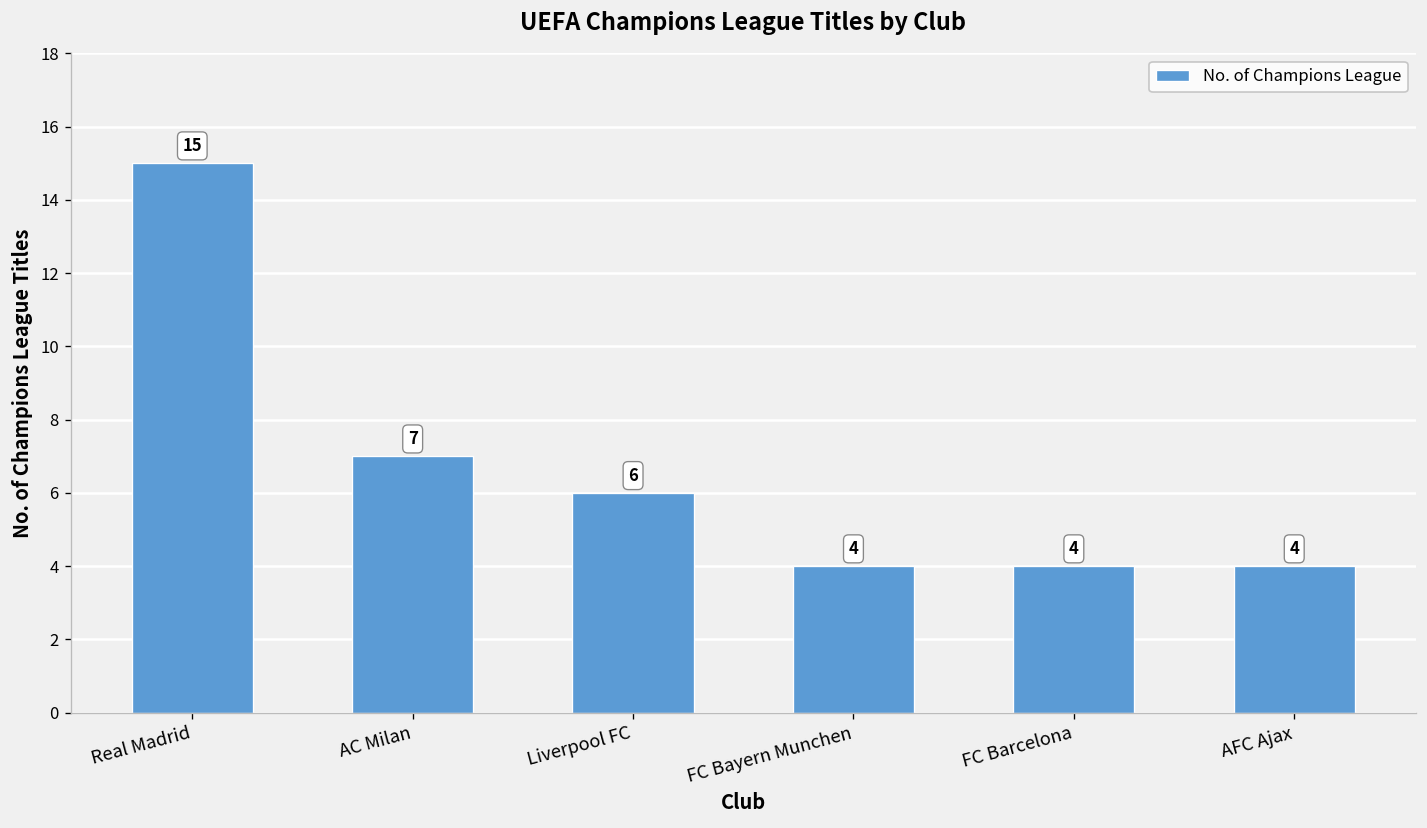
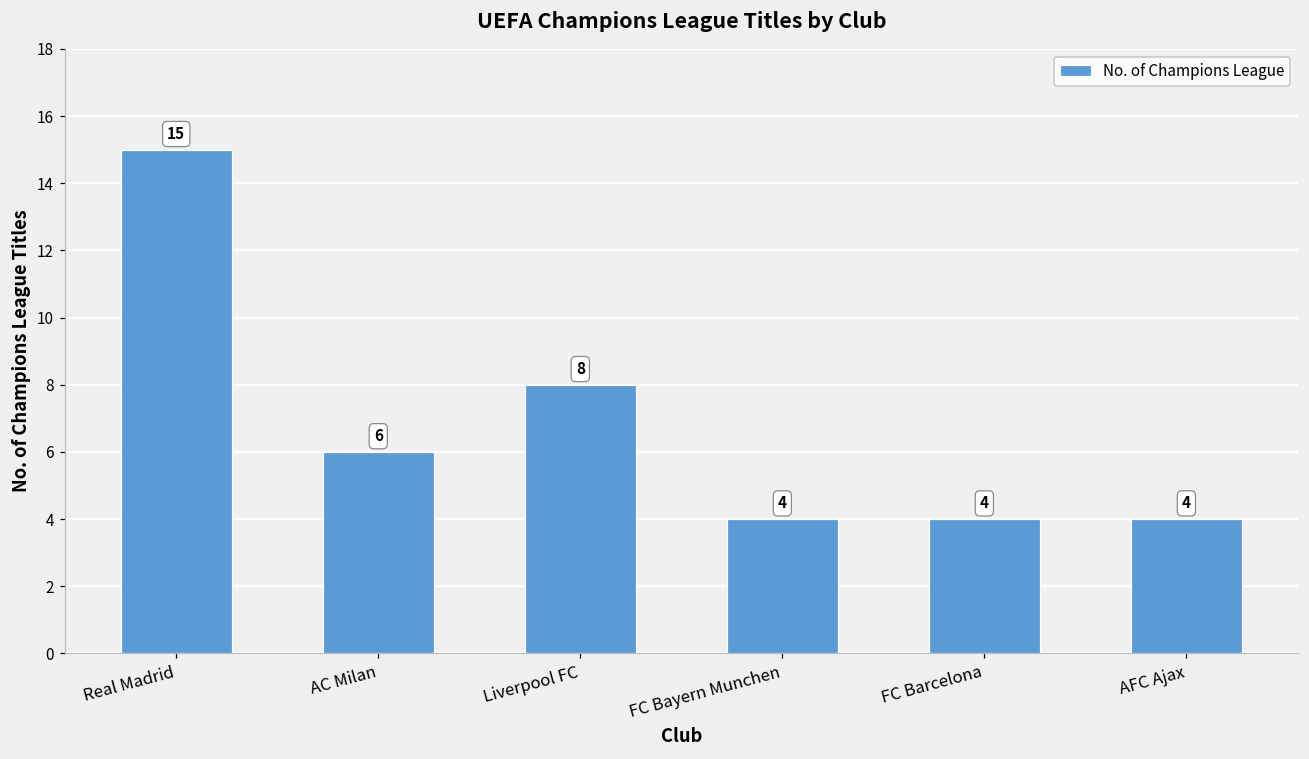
AC Milan: 7 -> 6
Liverpool FC: 6 -> 8
